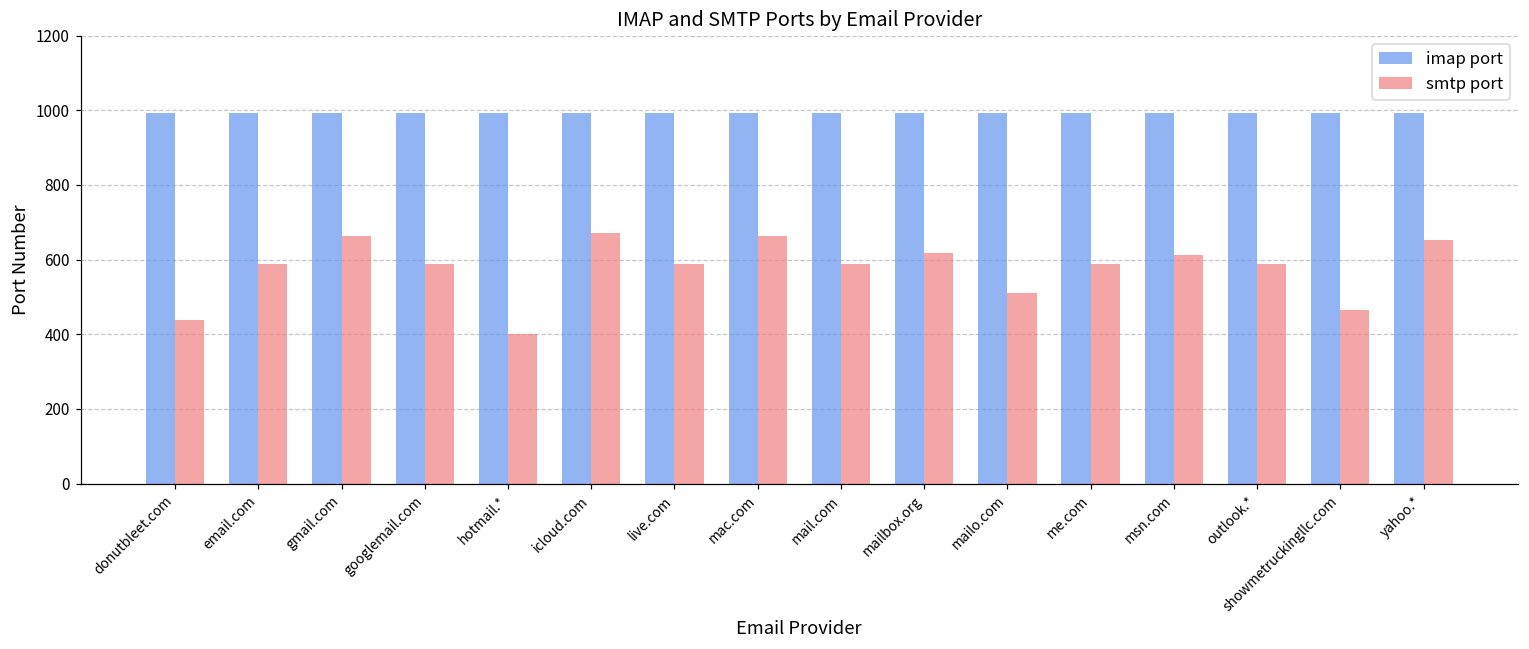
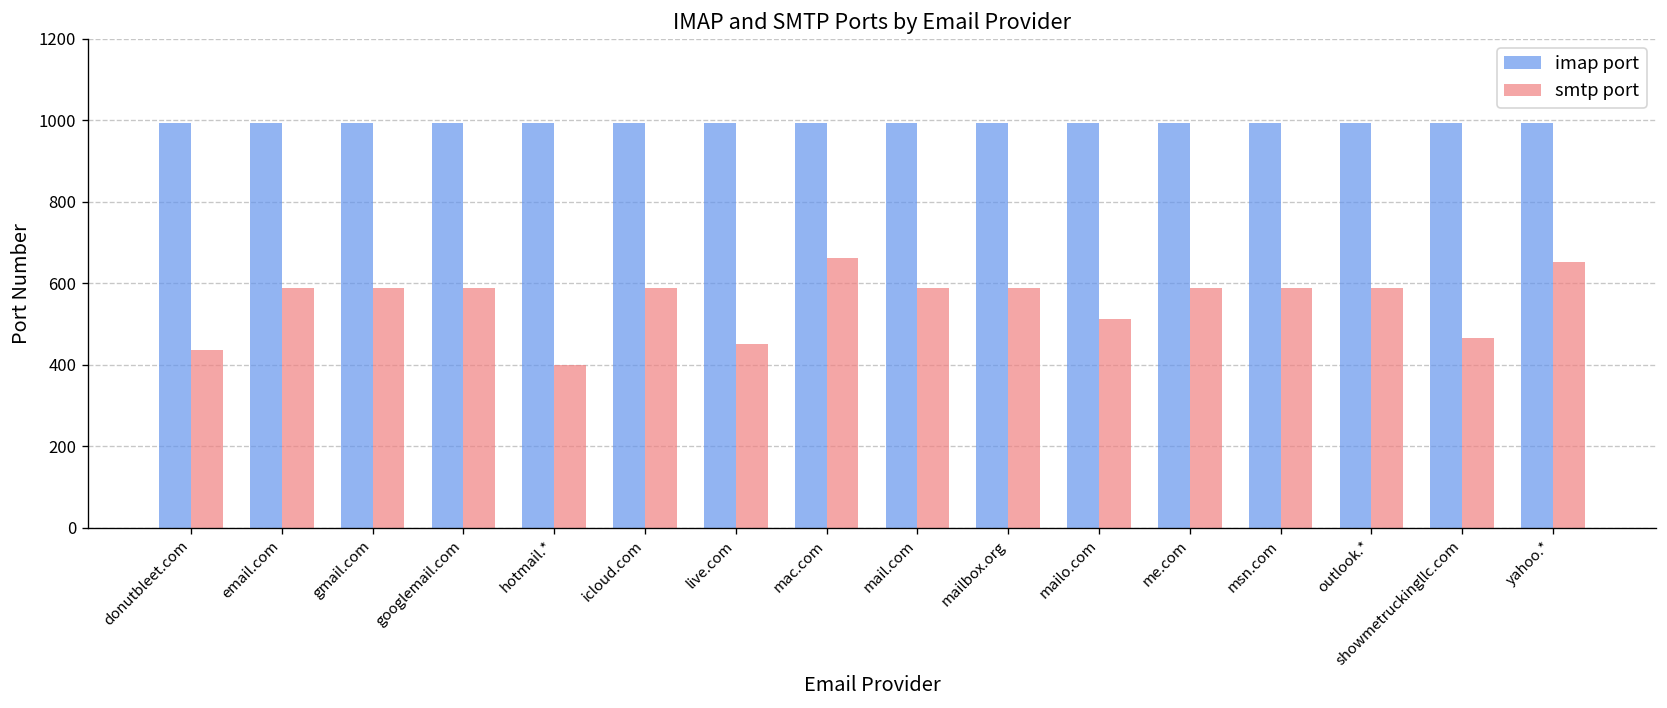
smtp port, gmail.com: 660 -> 590
smtp port, icloud.com: 670 -> 590
smtp port, live.com: 590 -> 450
smtp port, mailbox.org: 620 -> 590
smtp port, msn.com: 610 -> 590
